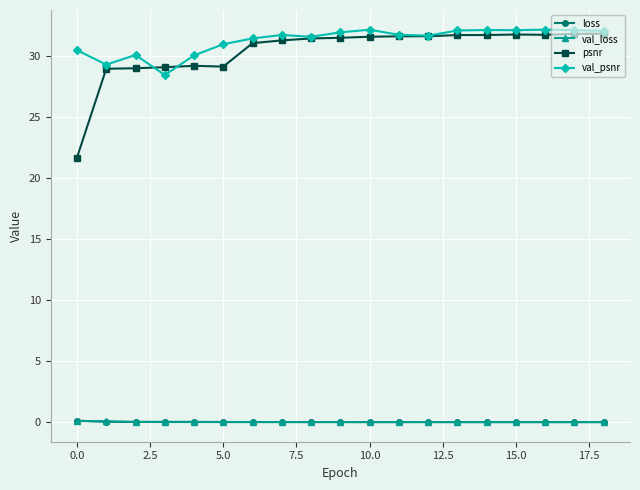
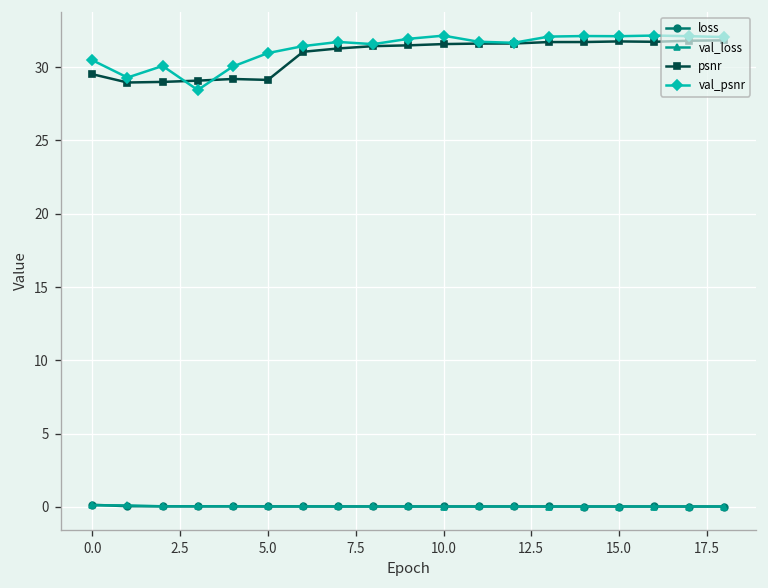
psnr, 0.0: 21.7 -> 29.5
